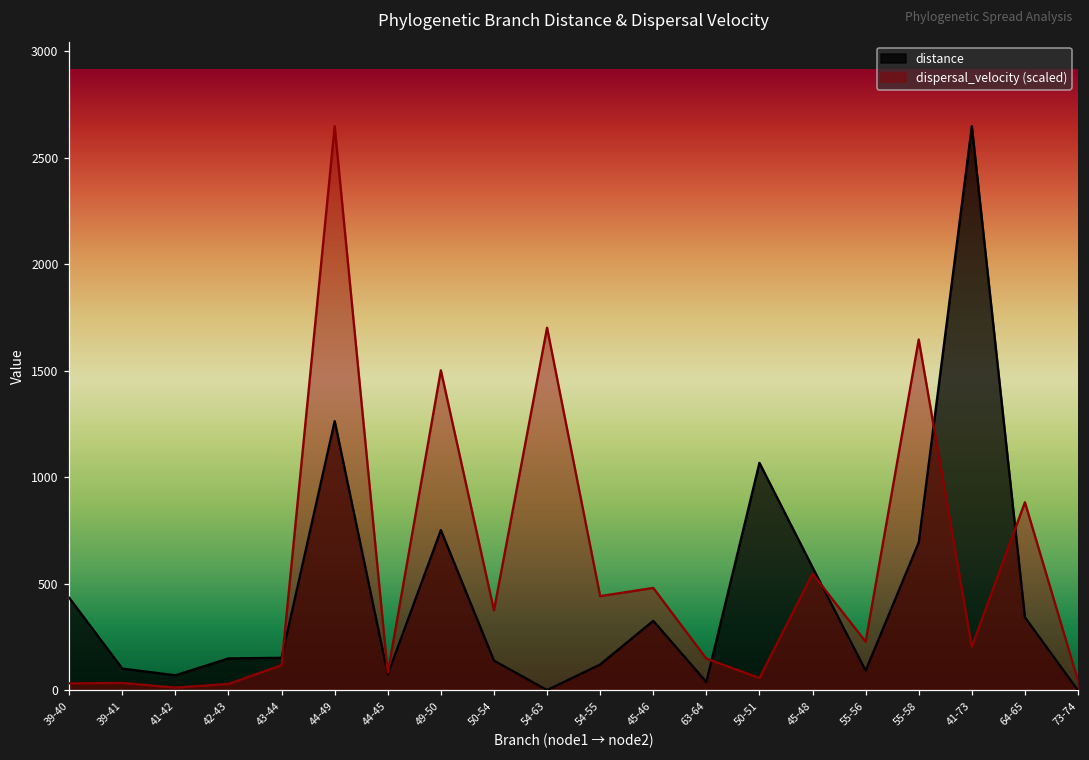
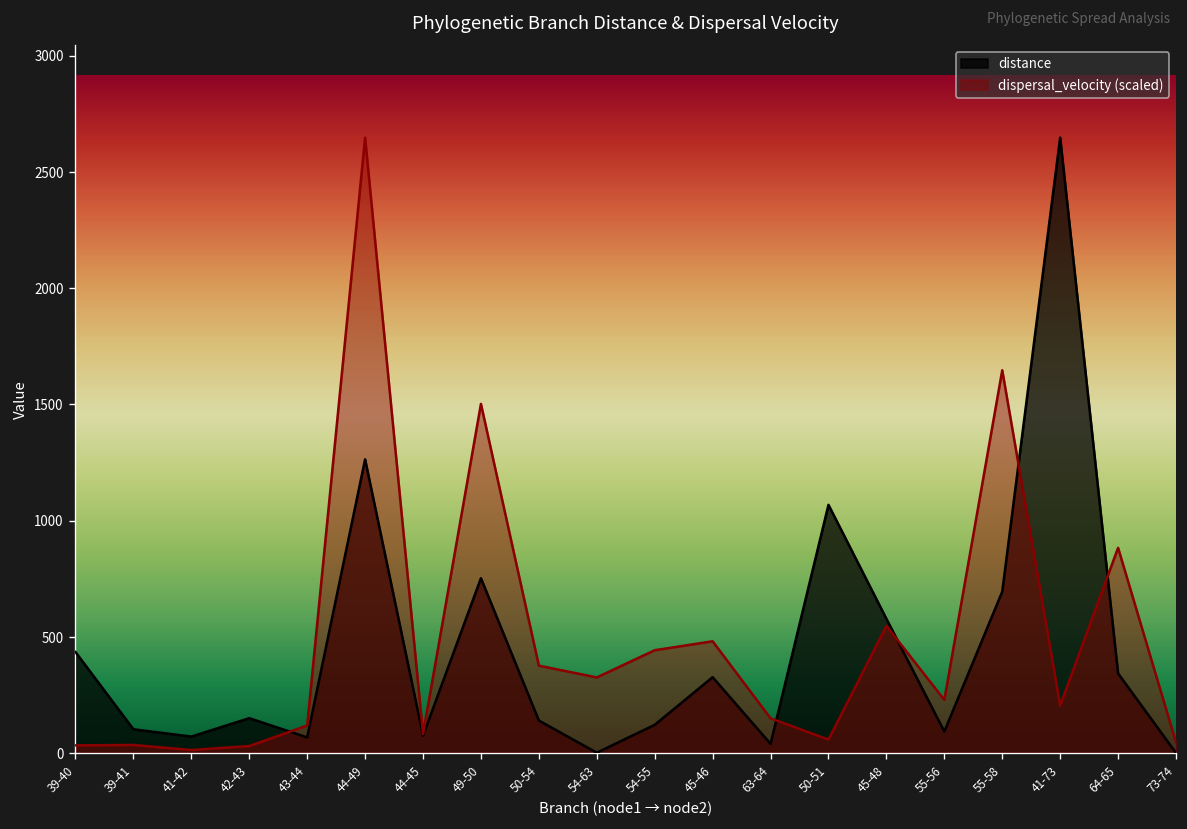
distance, 43-44: 150 -> 70
dispersal_velocity (scaled), 54-63: 1700 -> 330
